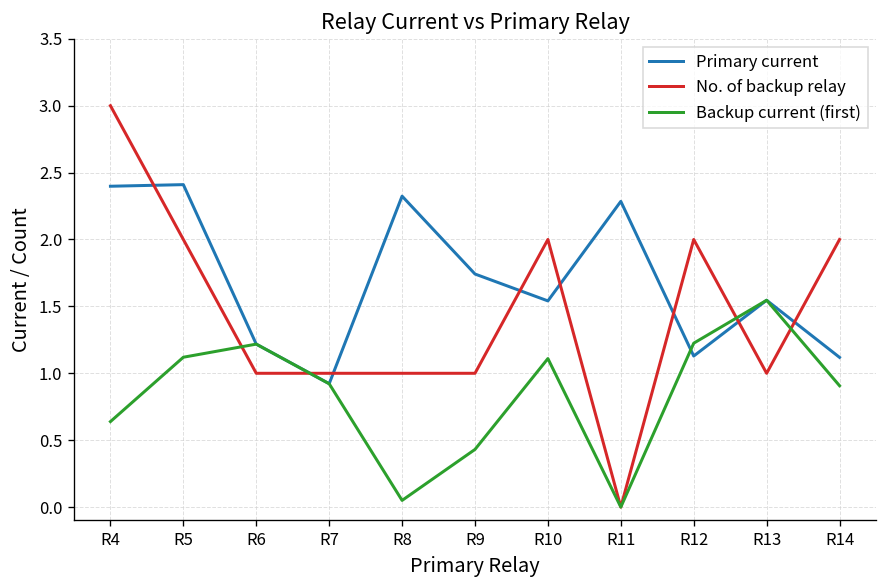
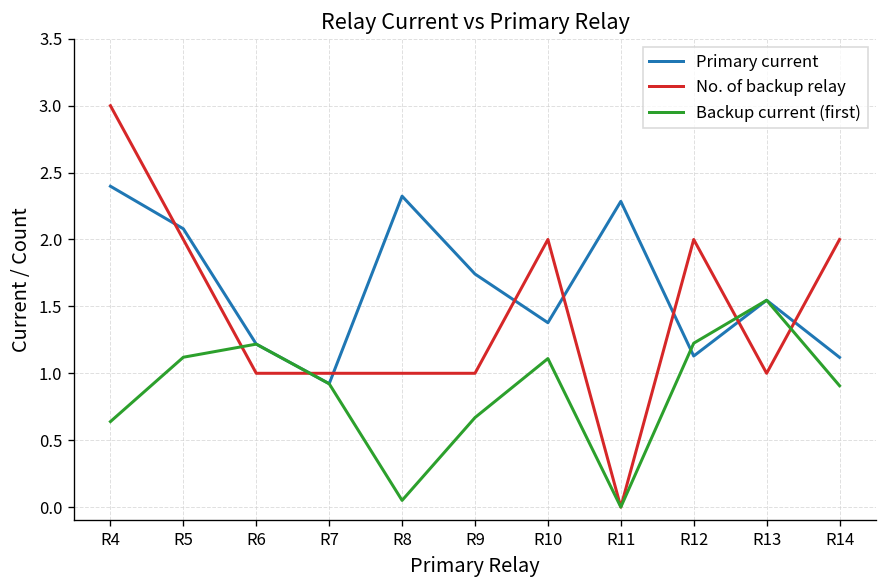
Primary current, R5: 2.41 -> 2.08
Backup current (first), R9: 0.43 -> 0.67
Primary current, R10: 1.54 -> 1.38
